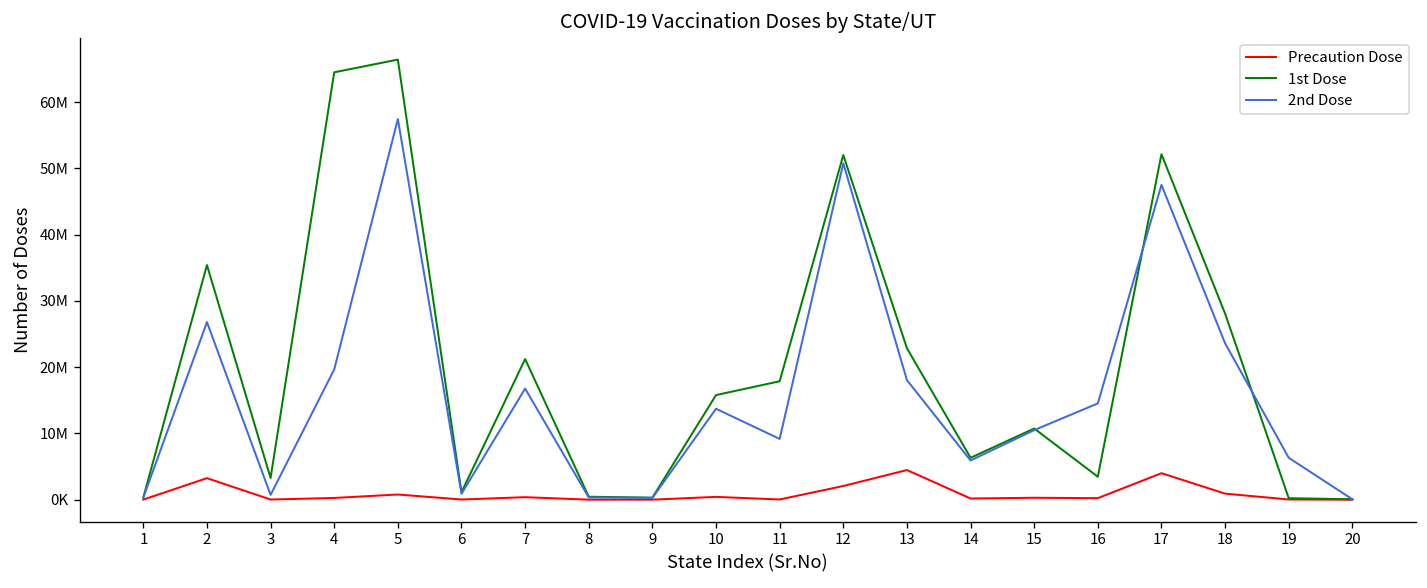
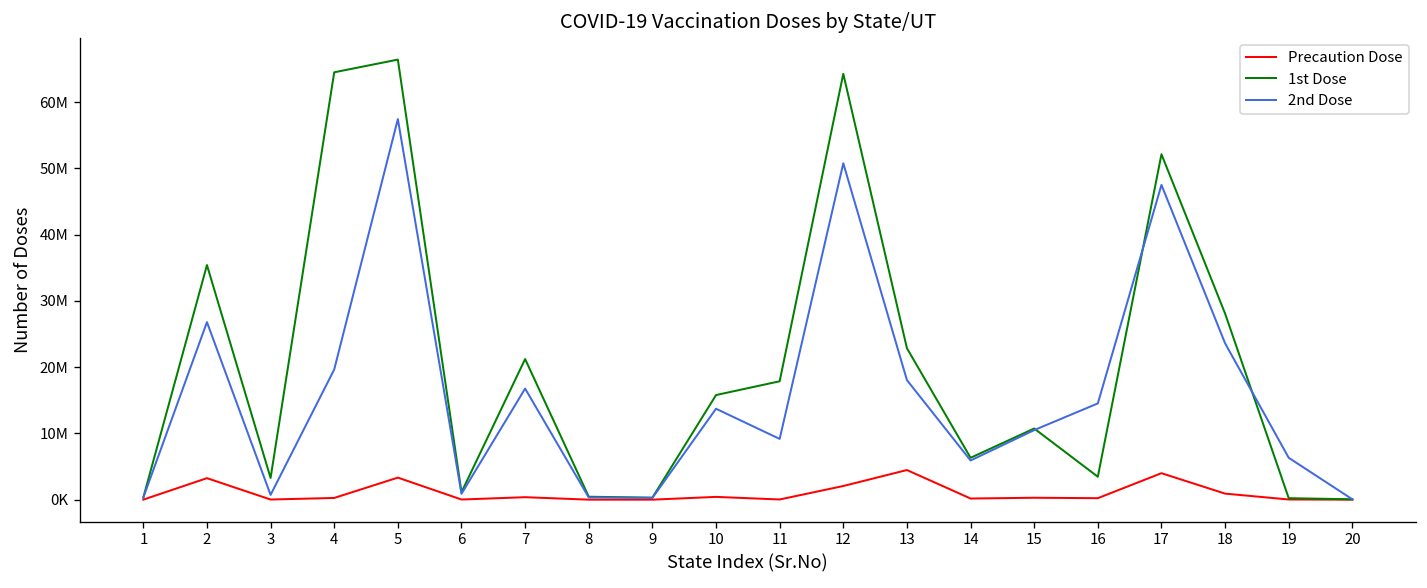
Precaution Dose, 5: 1000000 -> 3000000
1st Dose, 12: 52000000 -> 64000000
